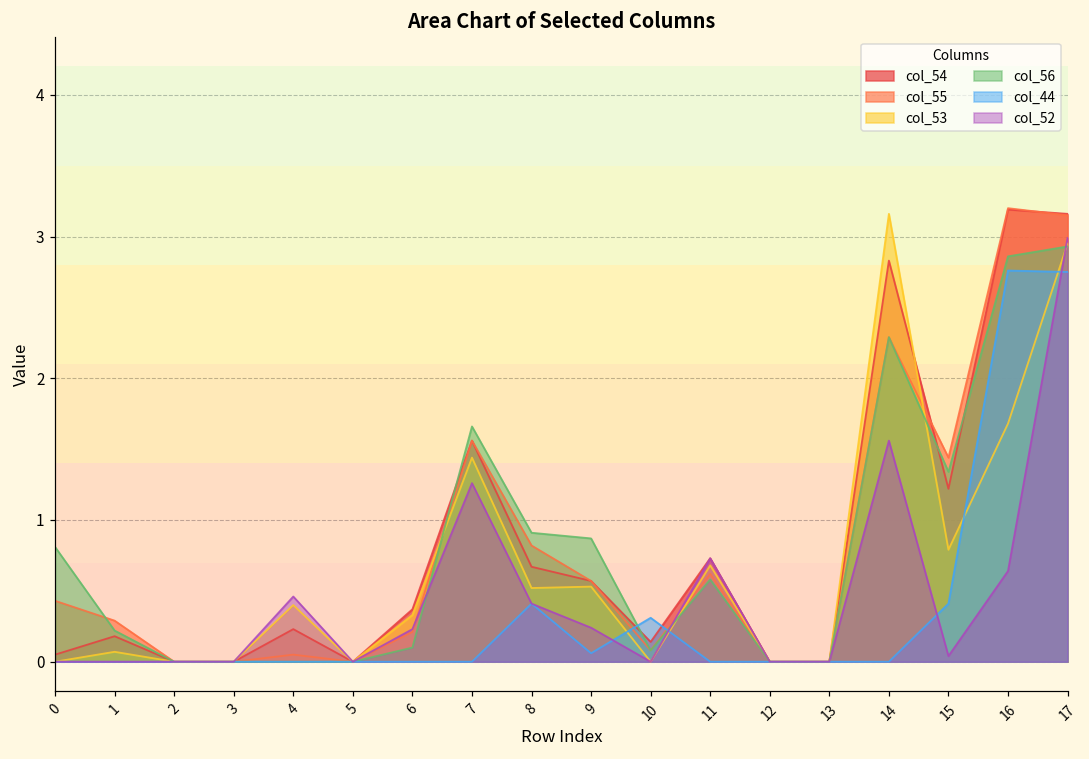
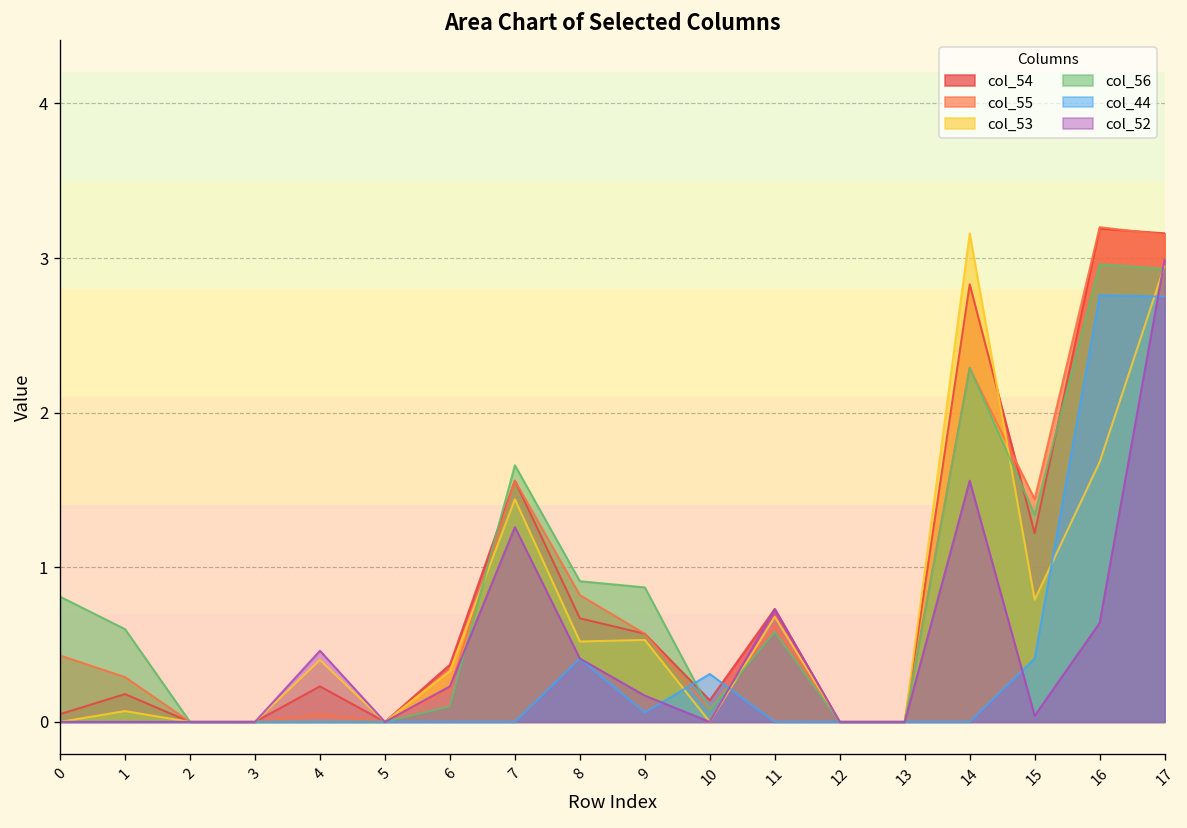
col_56, 1: 0.22 -> 0.60
col_52, 9: 0.24 -> 0.17
col_56, 16: 2.86 -> 2.96
